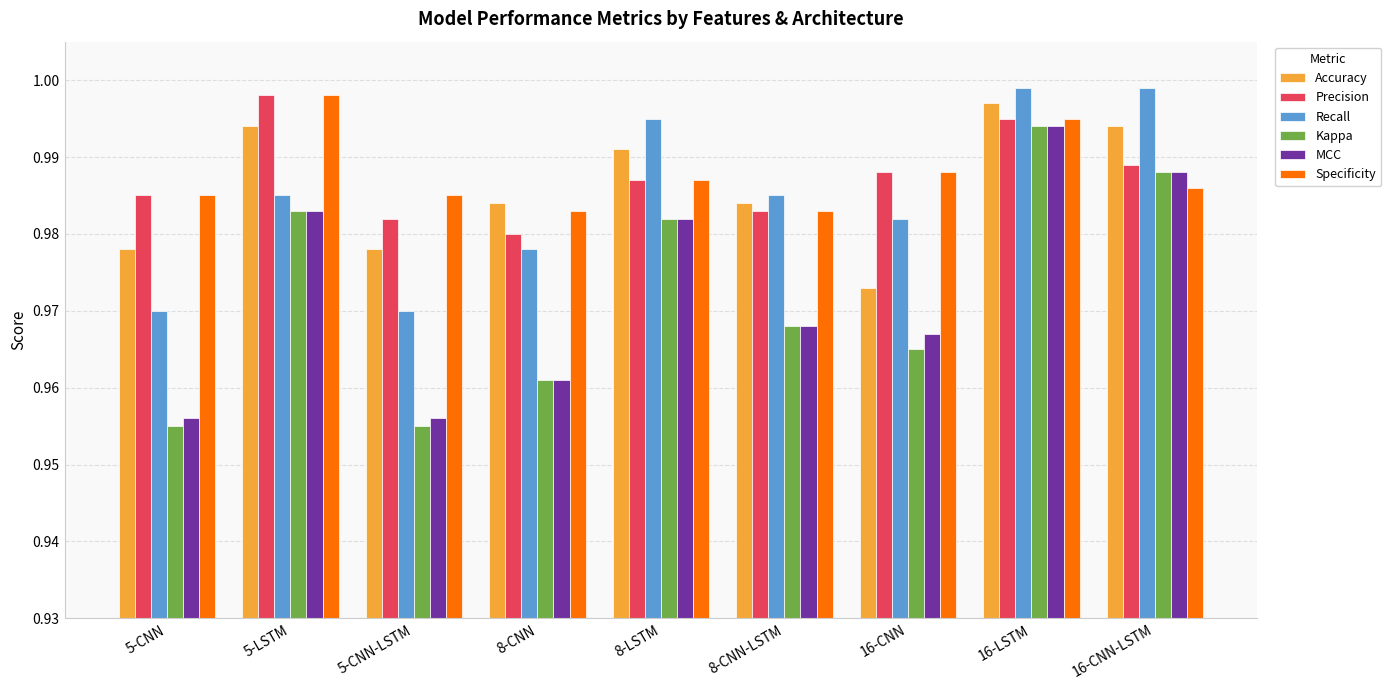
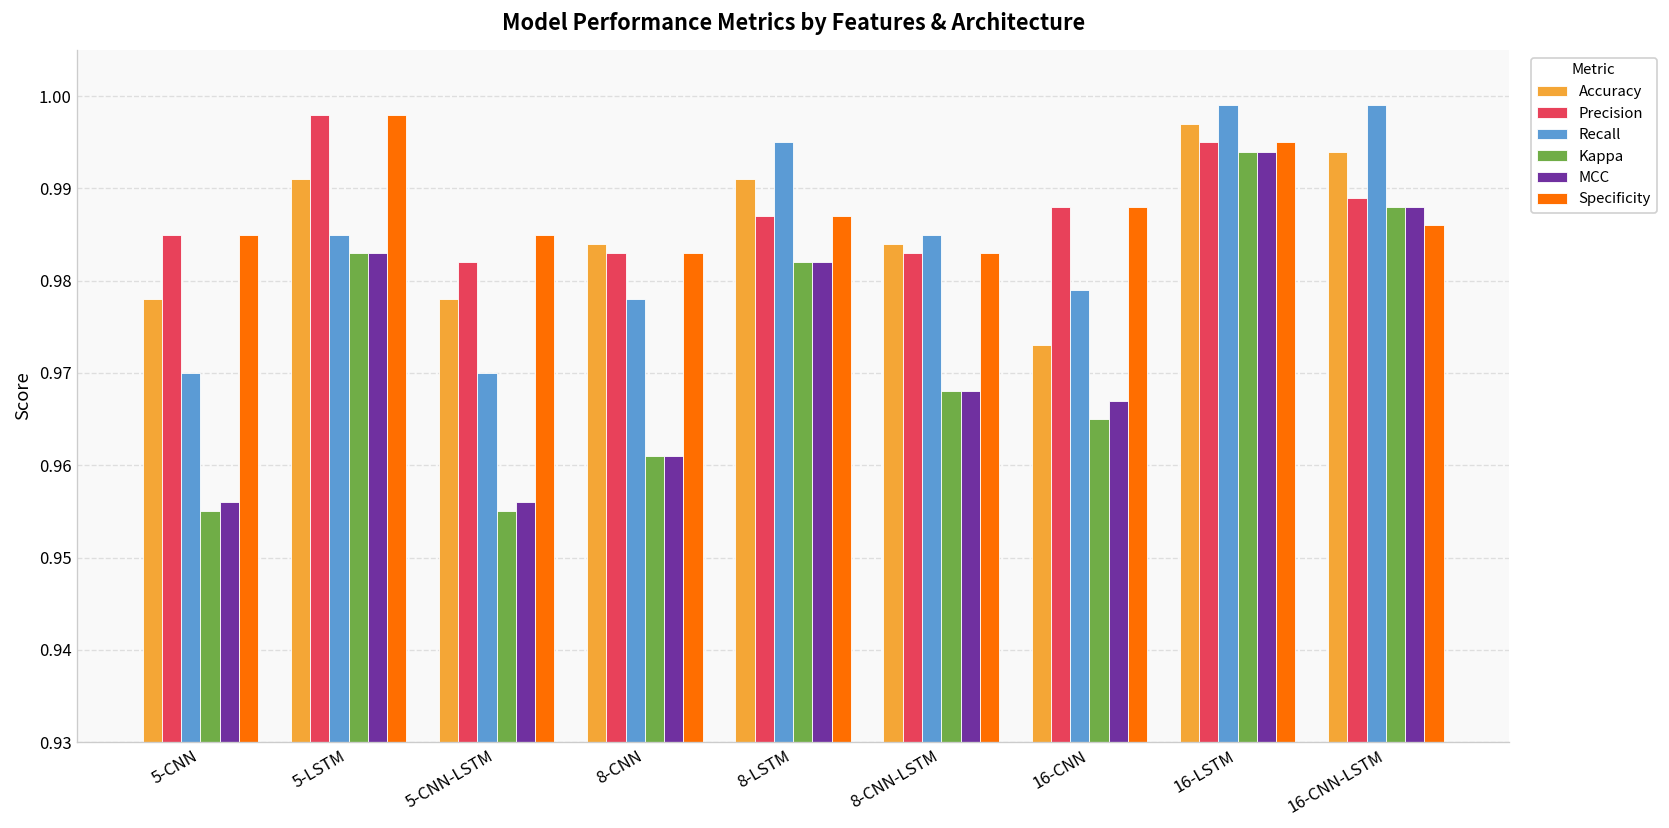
Accuracy, 5-LSTM: 0.994 -> 0.991
Precision, 8-CNN: 0.980 -> 0.983
Recall, 16-CNN: 0.982 -> 0.979
